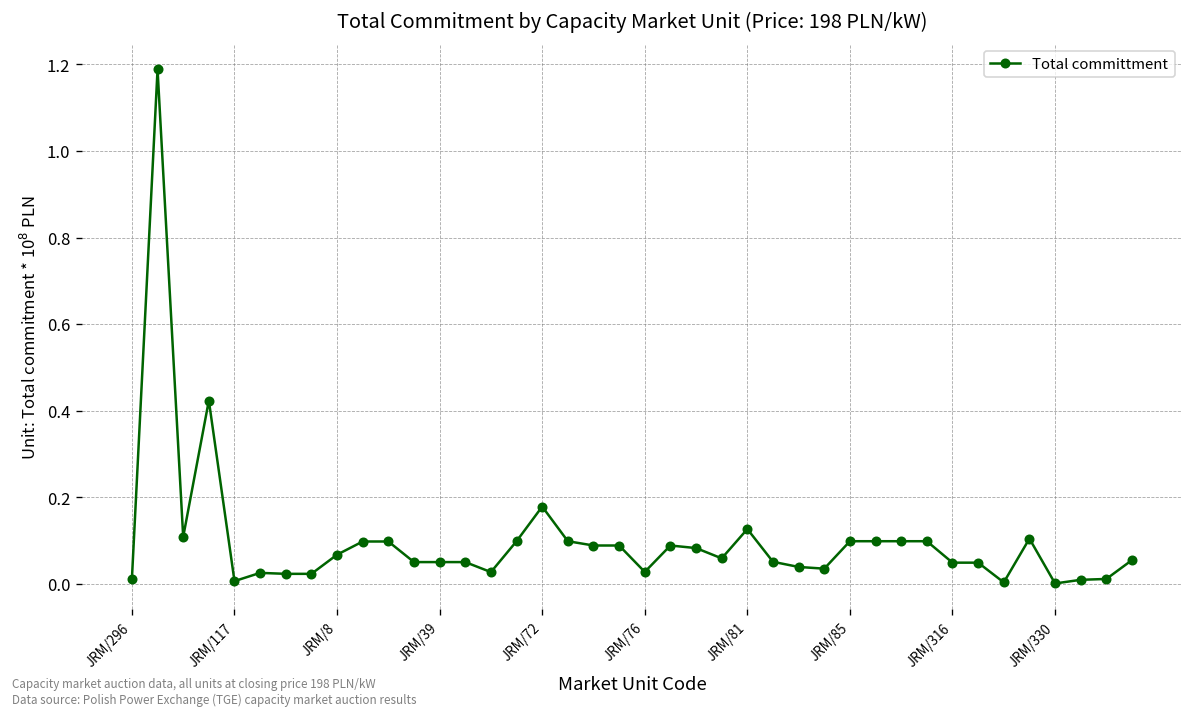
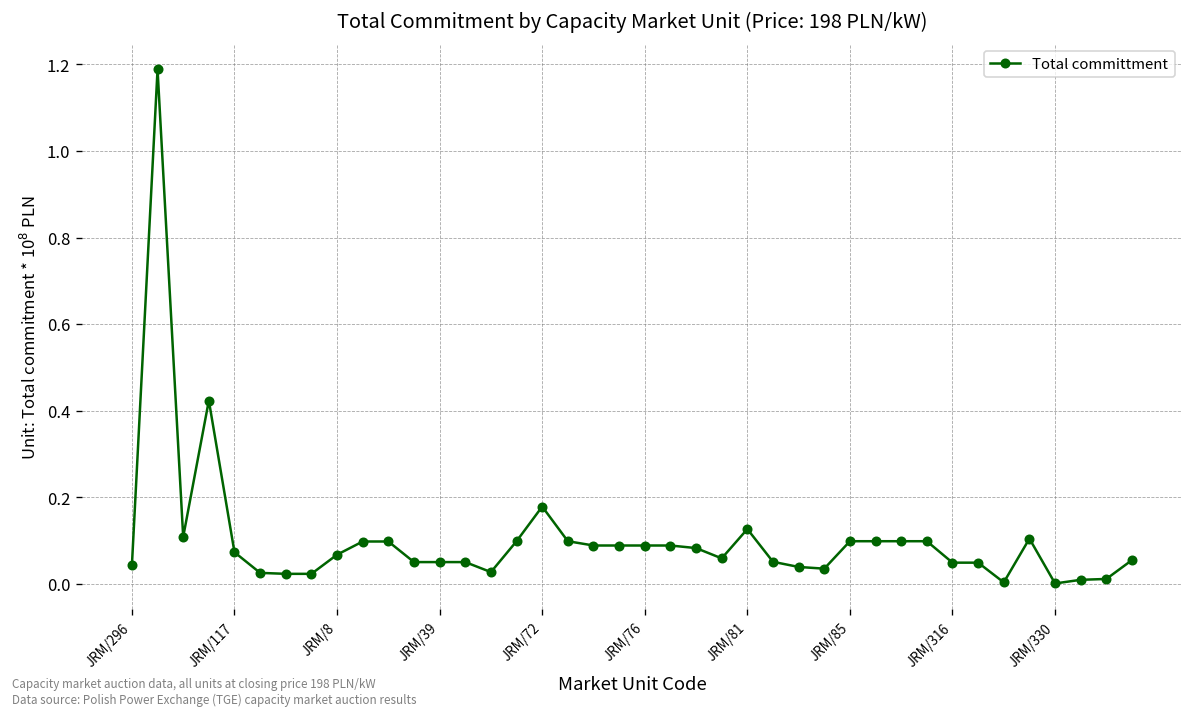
JRM/296: 0.01 -> 0.04
JRM/117: 0.01 -> 0.07
JRM/76: 0.03 -> 0.09
